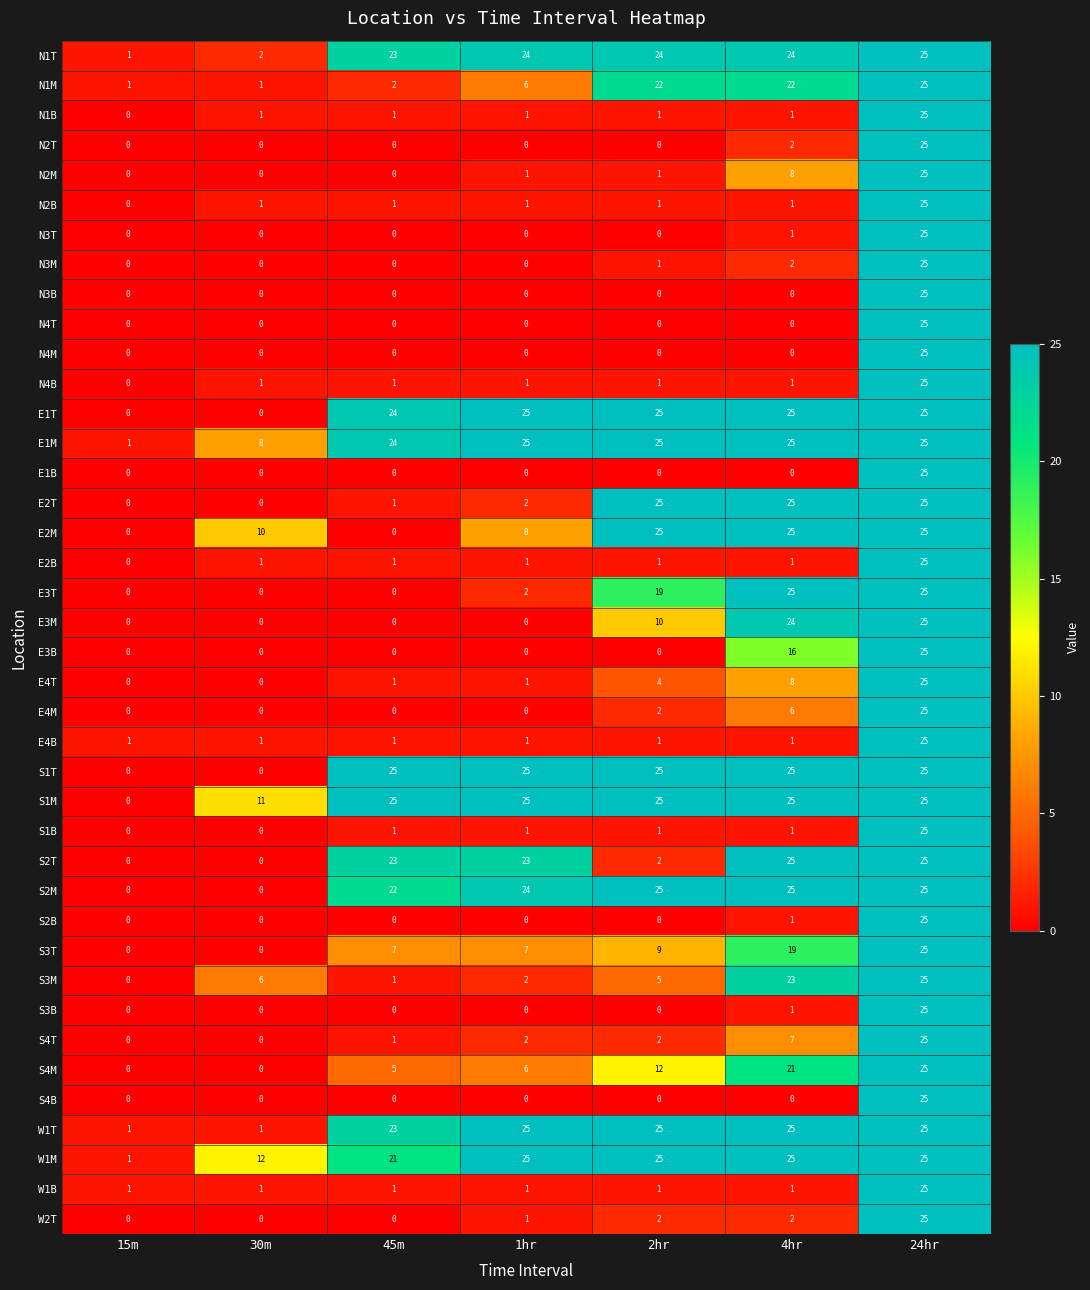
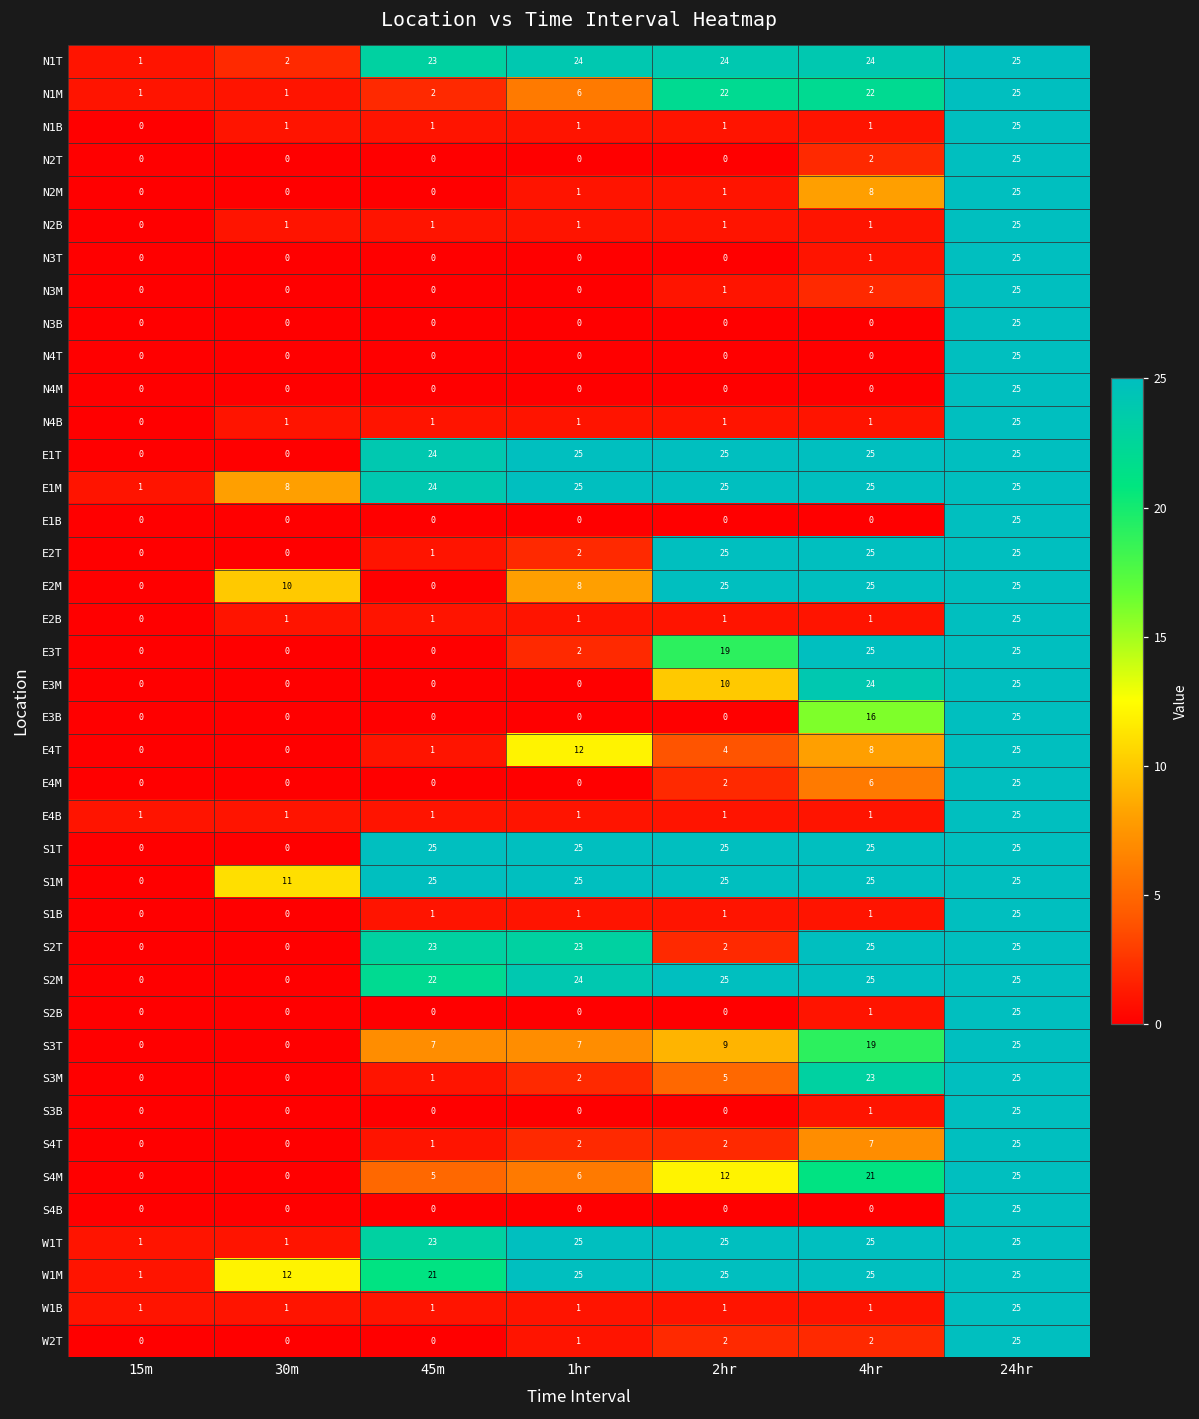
E4T, 1hr: 1 -> 12
S3M, 30m: 6 -> 0
